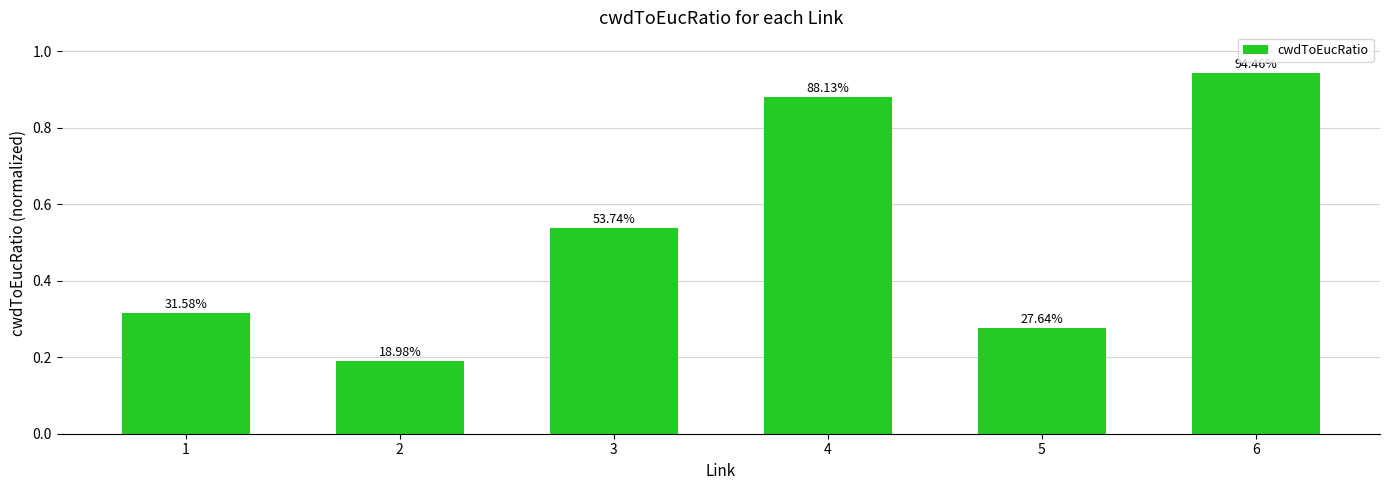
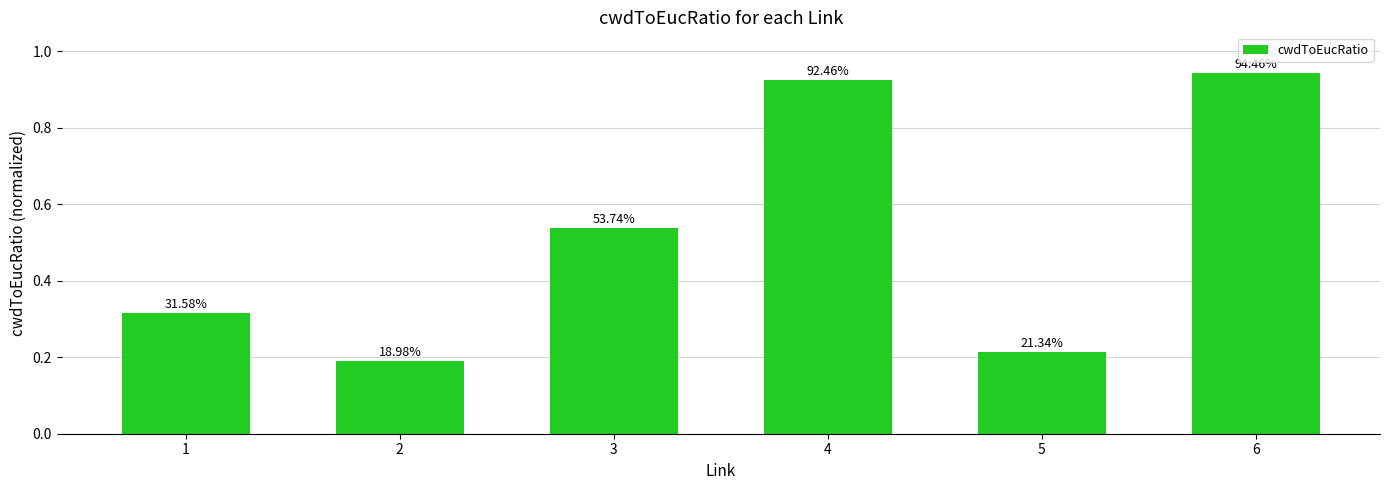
4: 88.13% -> 92.46%
5: 27.64% -> 21.34%
